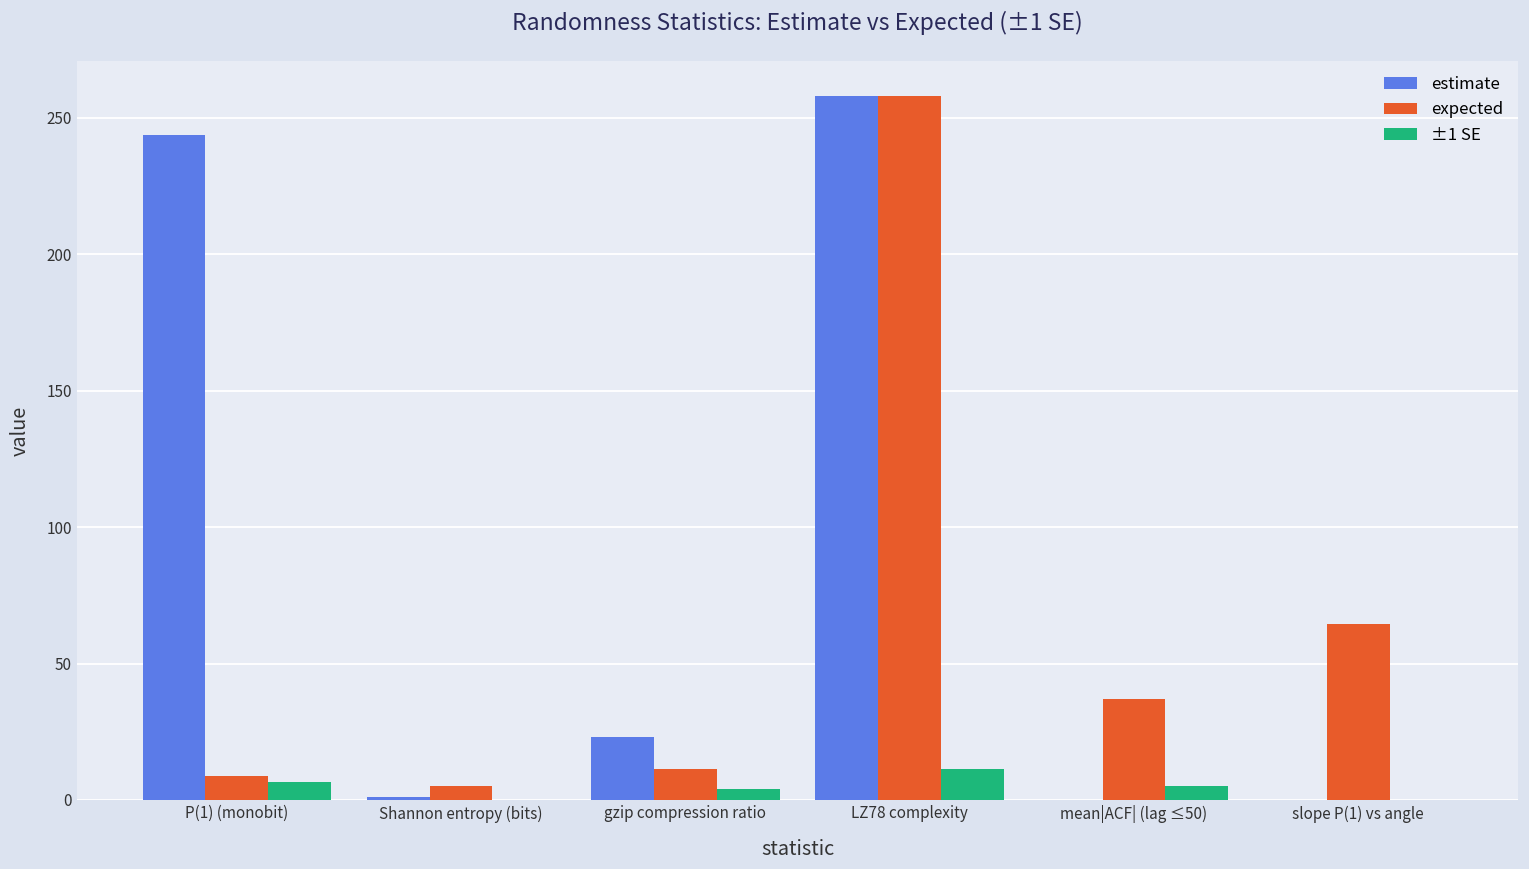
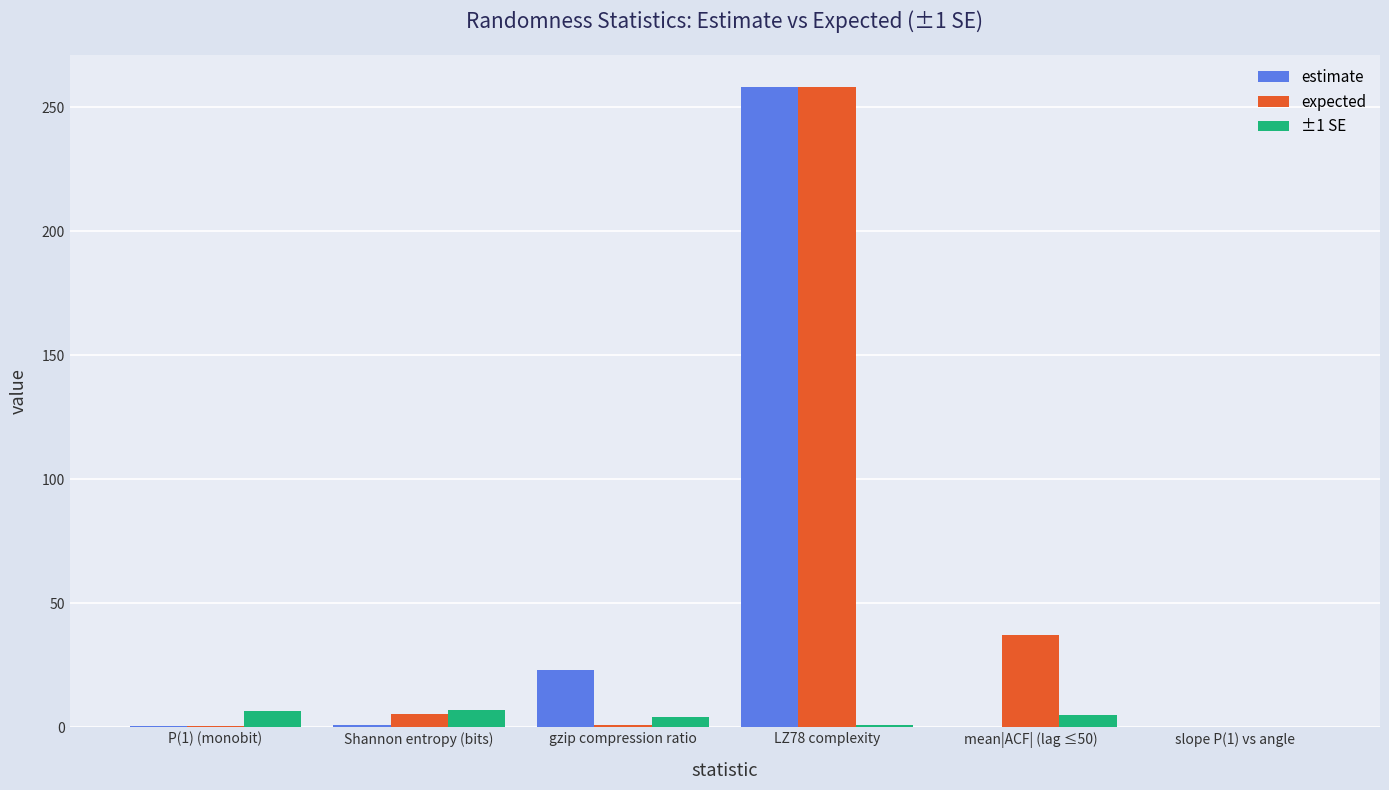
estimate, P(1) (monobit): 244 -> 1
expected, P(1) (monobit): 9 -> 1
±1 SE, Shannon entropy (bits): 0 -> 7
expected, gzip compression ratio: 11 -> 1
±1 SE, LZ78 complexity: 11 -> 1
expected, slope P(1) vs angle: 65 -> 0
